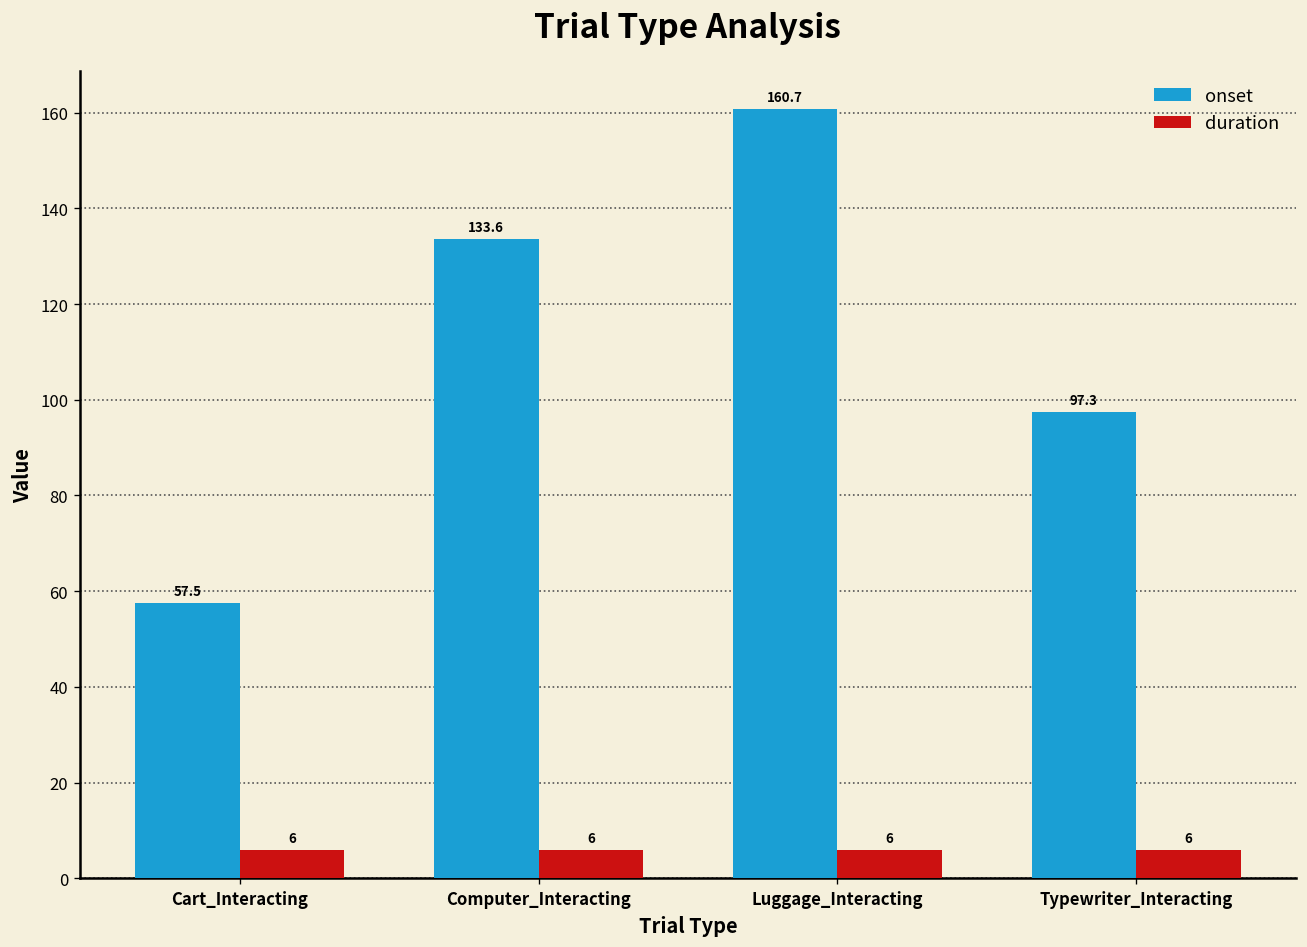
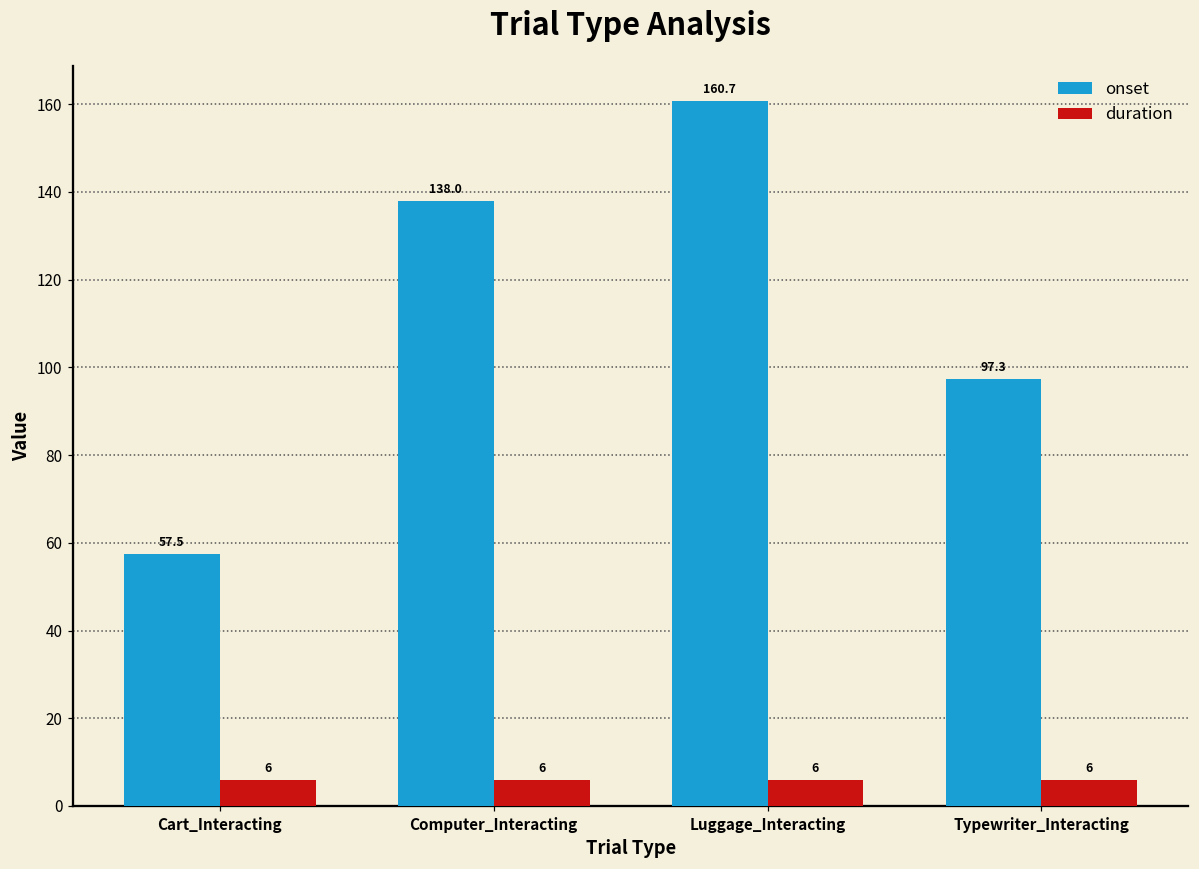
onset, Computer_Interacting: 133.6 -> 138.0
